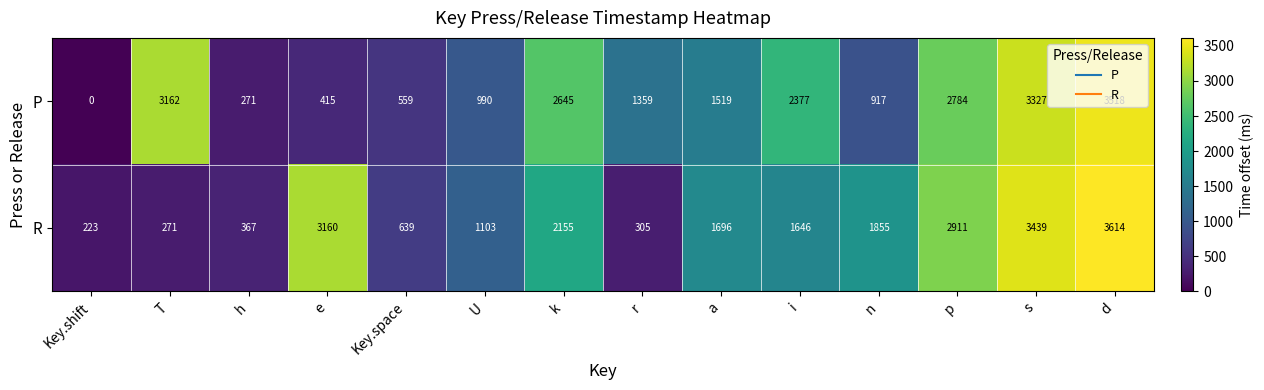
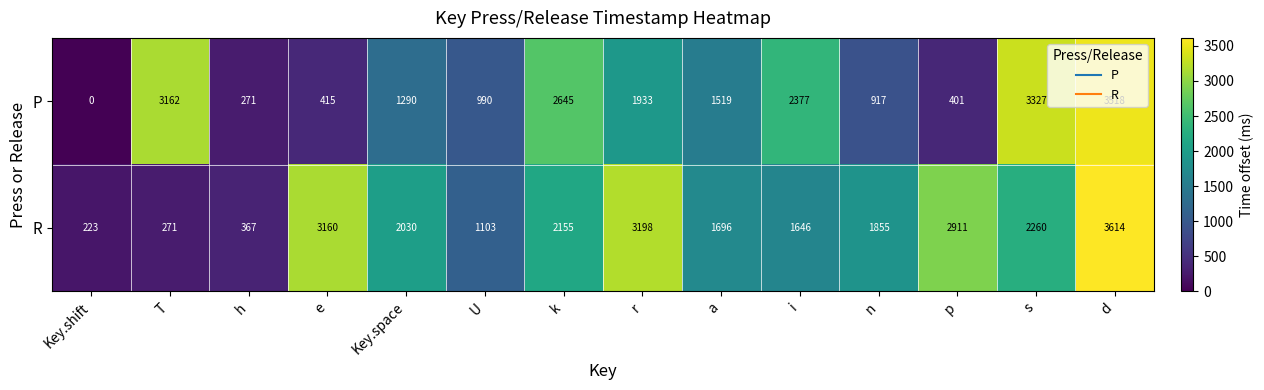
P, Key.space: 559 -> 1290
P, r: 1359 -> 1933
P, p: 2784 -> 401
R, Key.space: 639 -> 2030
R, r: 305 -> 3198
R, s: 3439 -> 2260
